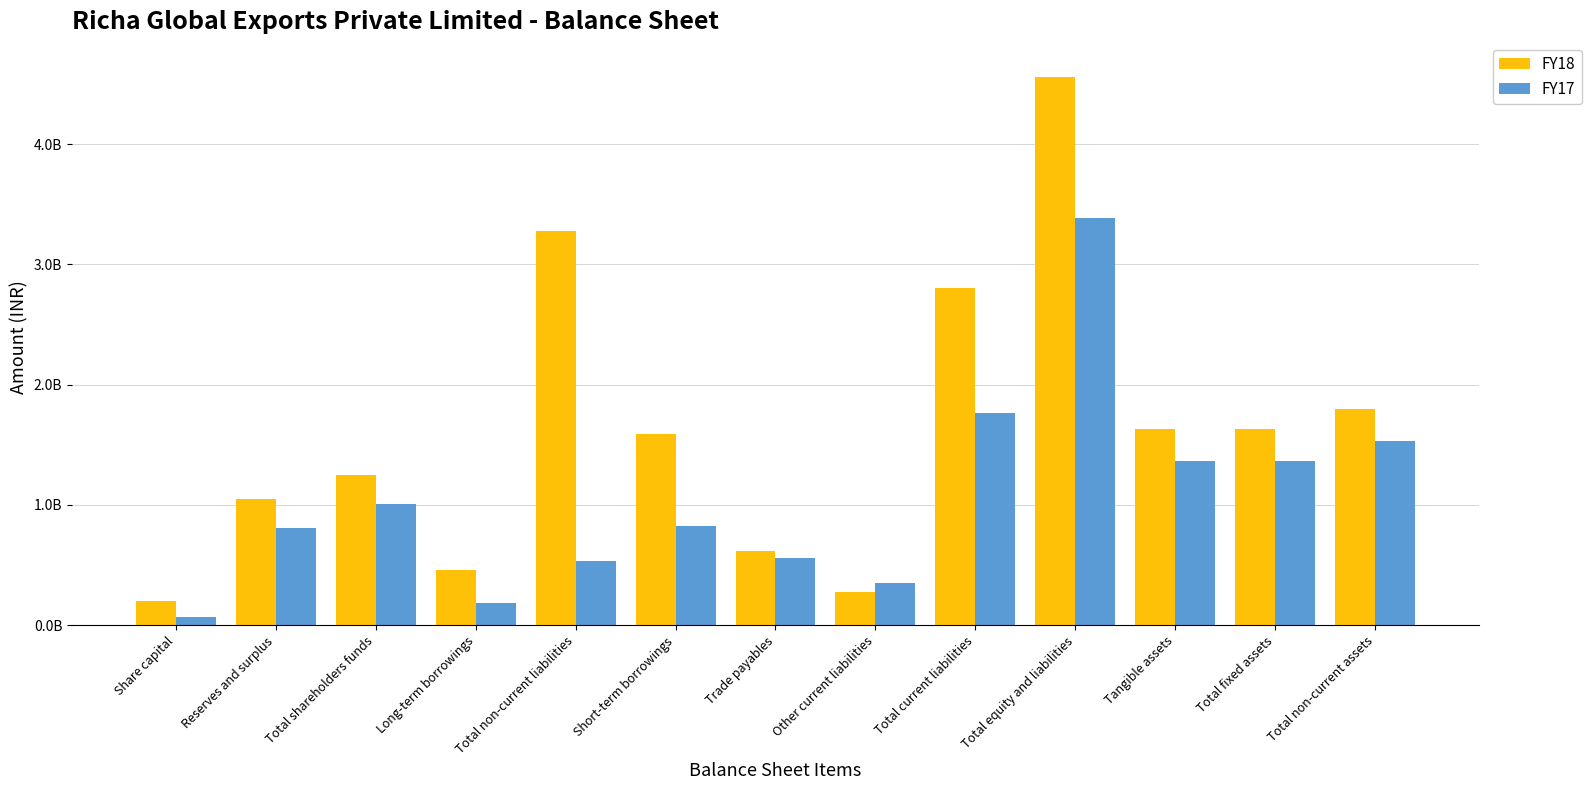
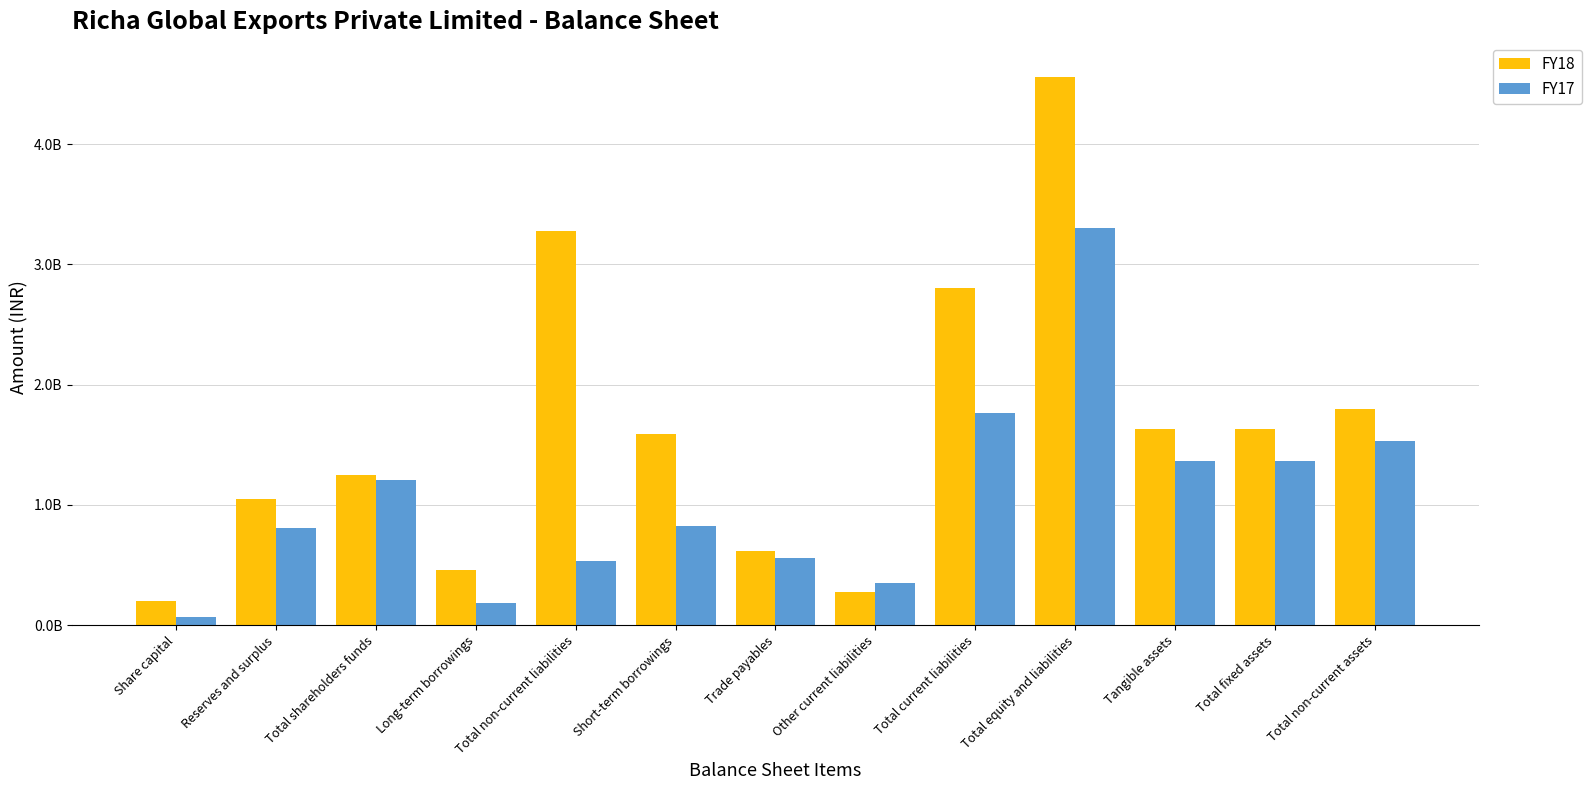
FY17, Total shareholders funds: 1000000000 -> 1210000000
FY17, Total equity and liabilities: 3380000000 -> 3300000000
